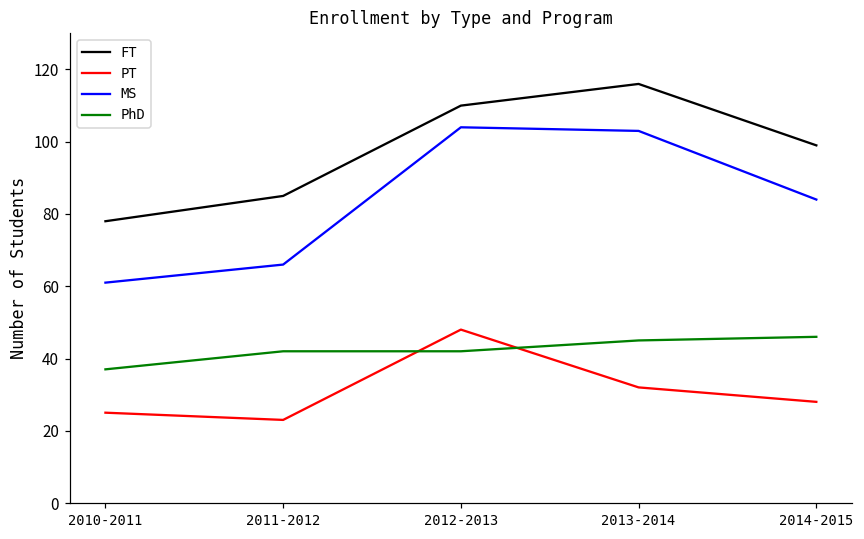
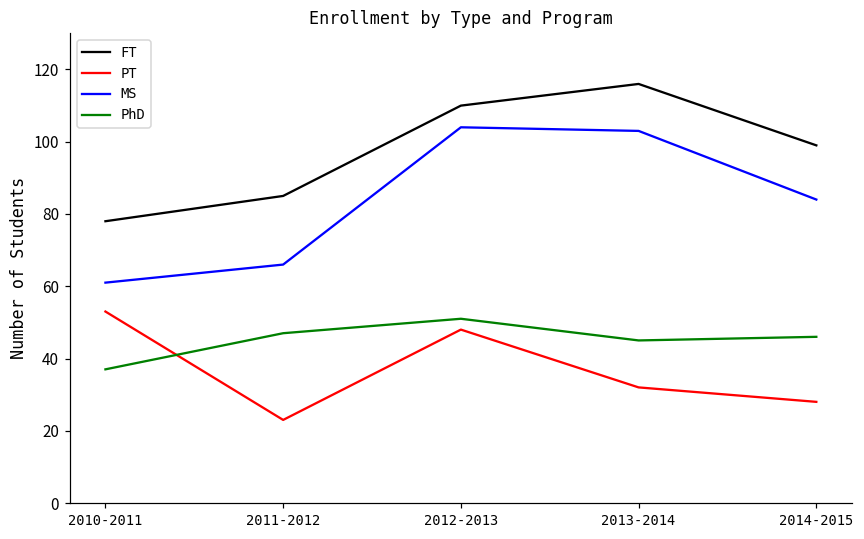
PT, 2010-2011: 25 -> 53
PhD, 2011-2012: 42 -> 47
PhD, 2012-2013: 42 -> 51
